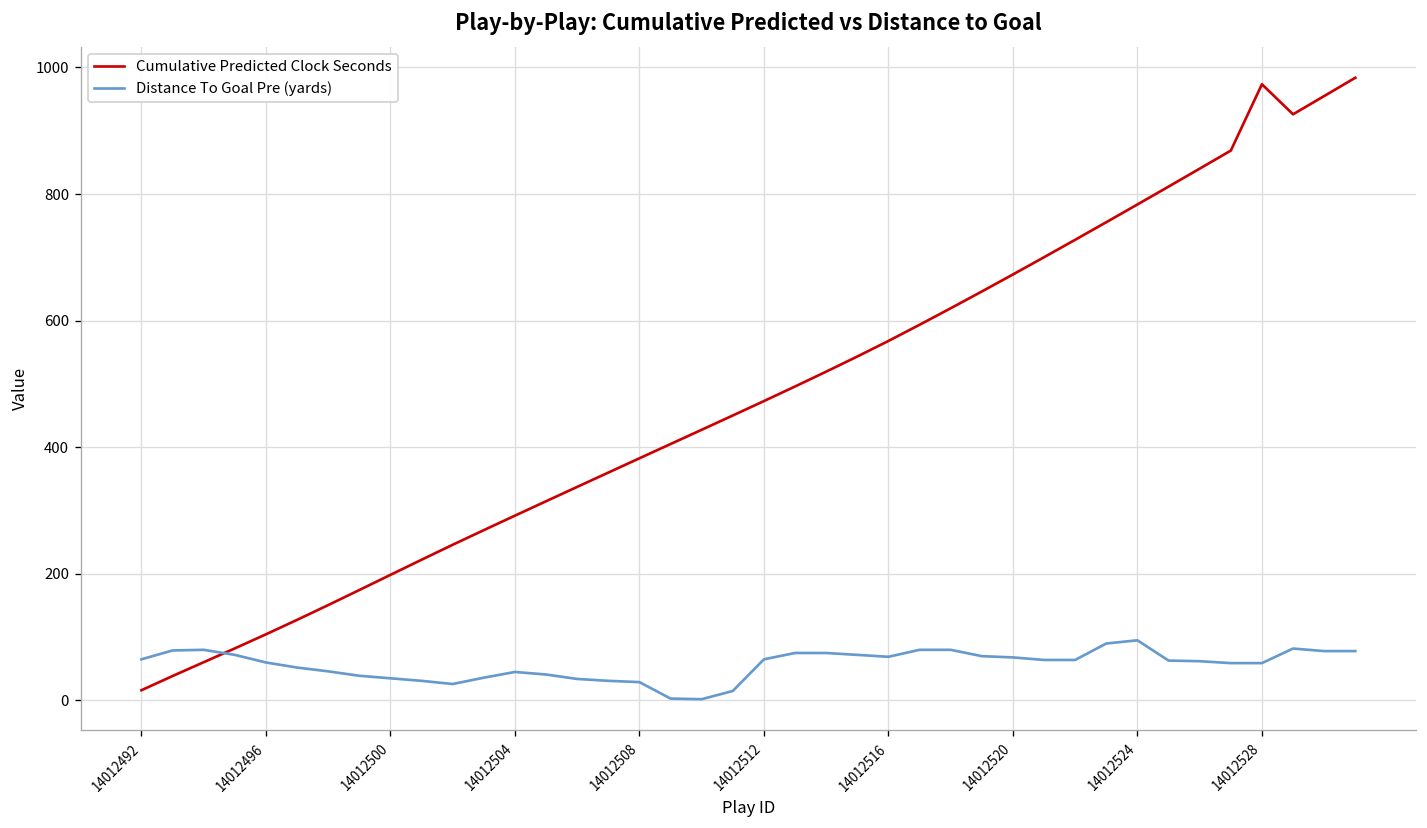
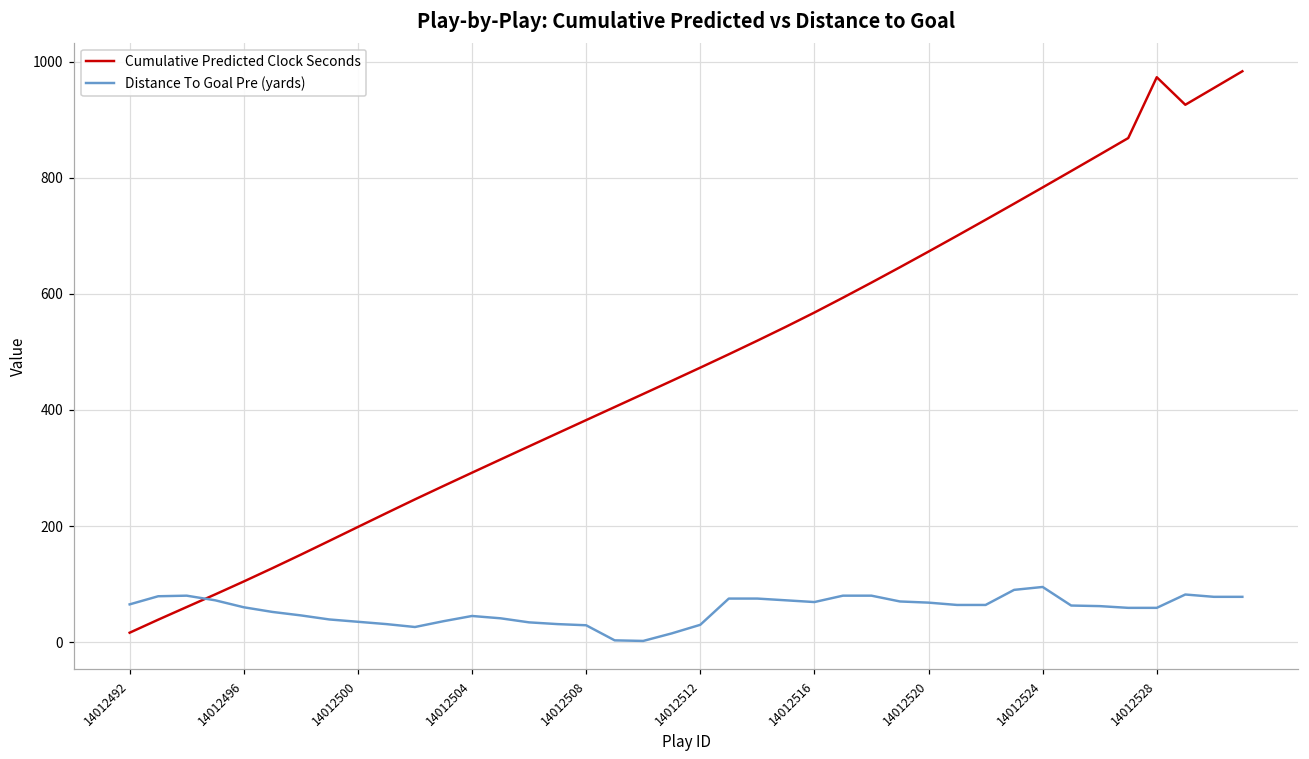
Distance To Goal Pre (yards), 14012512: 70 -> 30
